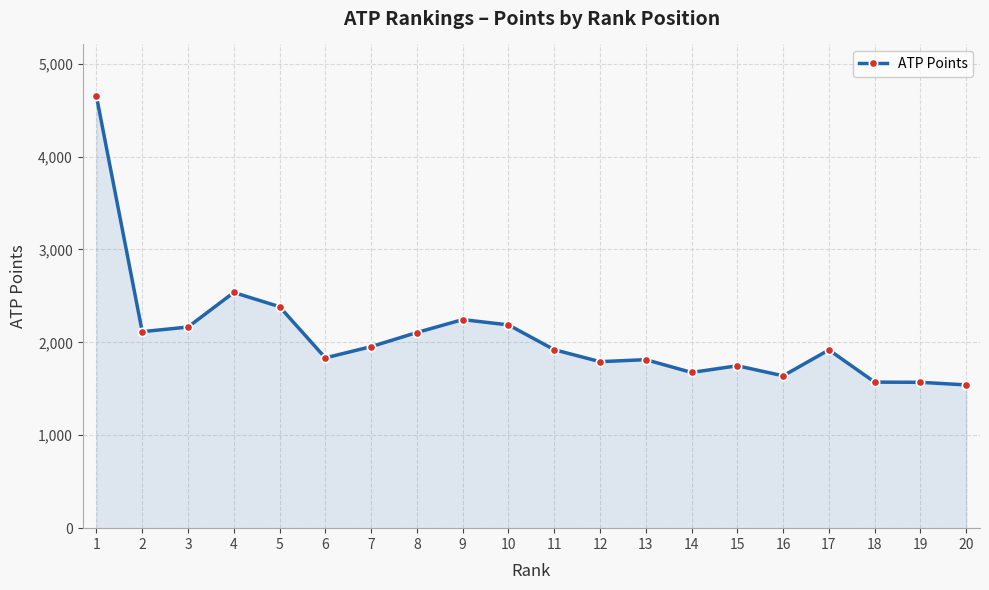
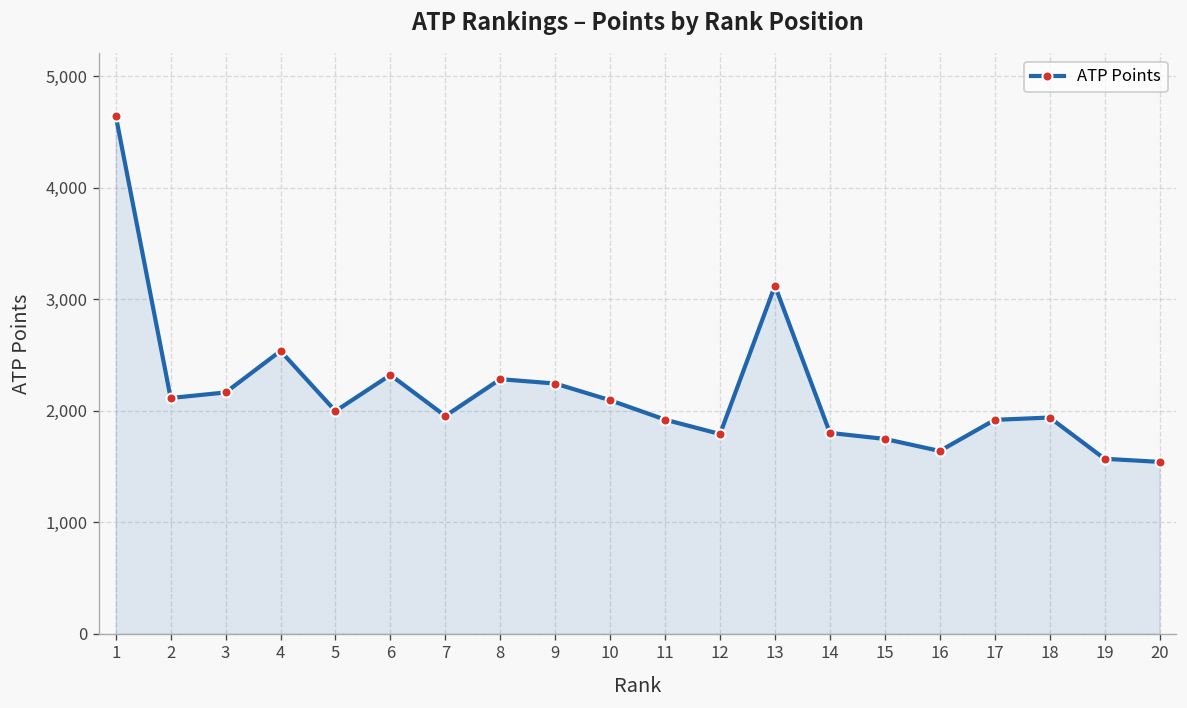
5: 2,400 -> 2,000
6: 1,800 -> 2,300
8: 2,100 -> 2,300
10: 2,200 -> 2,100
13: 1,800 -> 3,100
14: 1,700 -> 1,800
18: 1,600 -> 1,900
